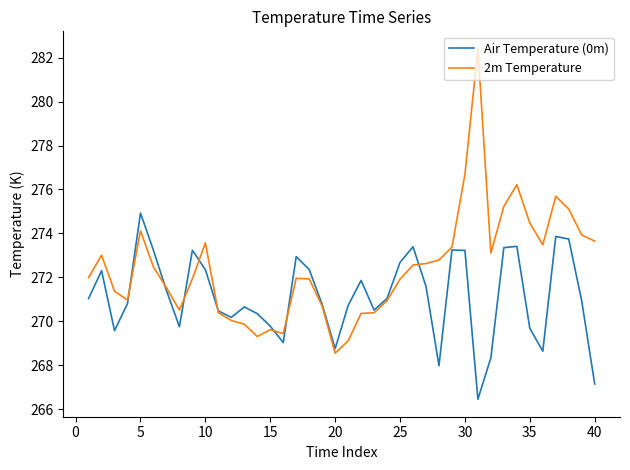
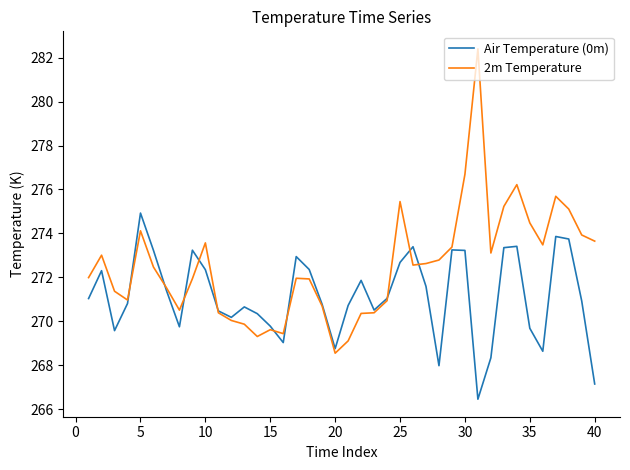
2m Temperature, 25: 271.9 -> 275.5
